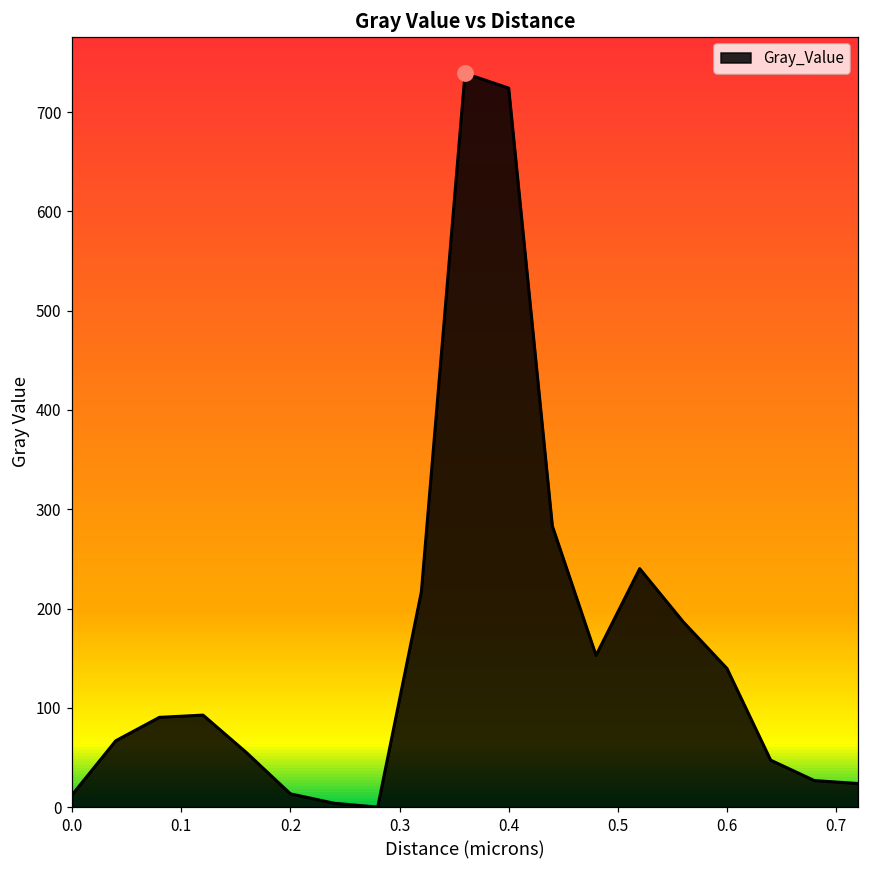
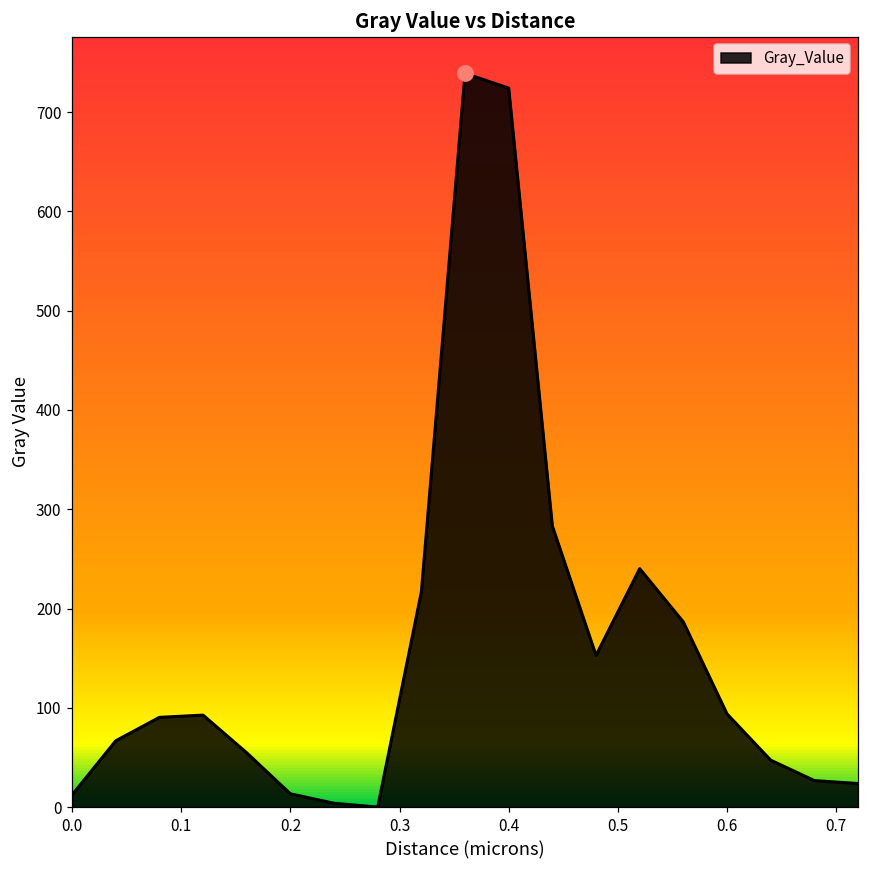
Gray_Value, 0.6: 140 -> 90
